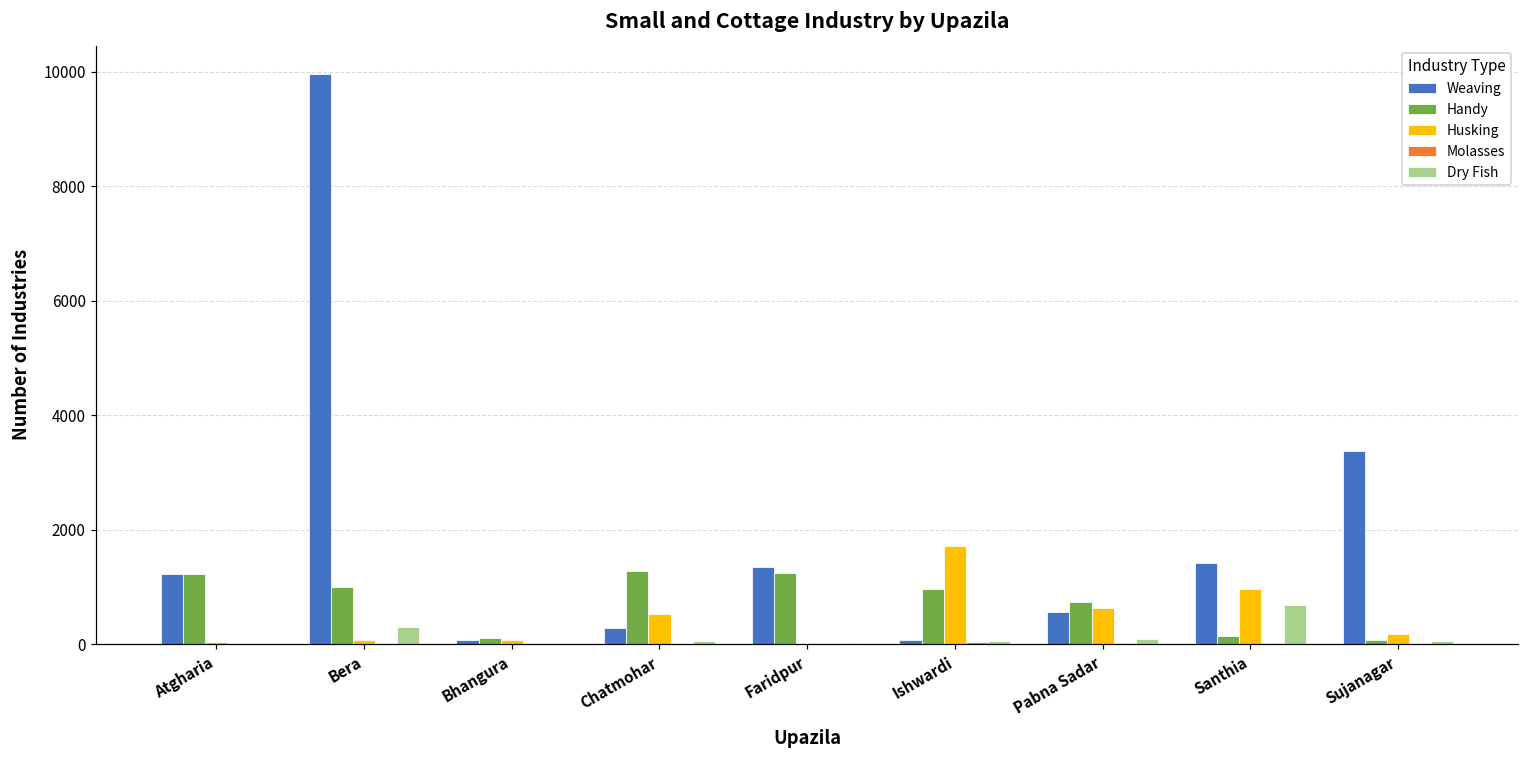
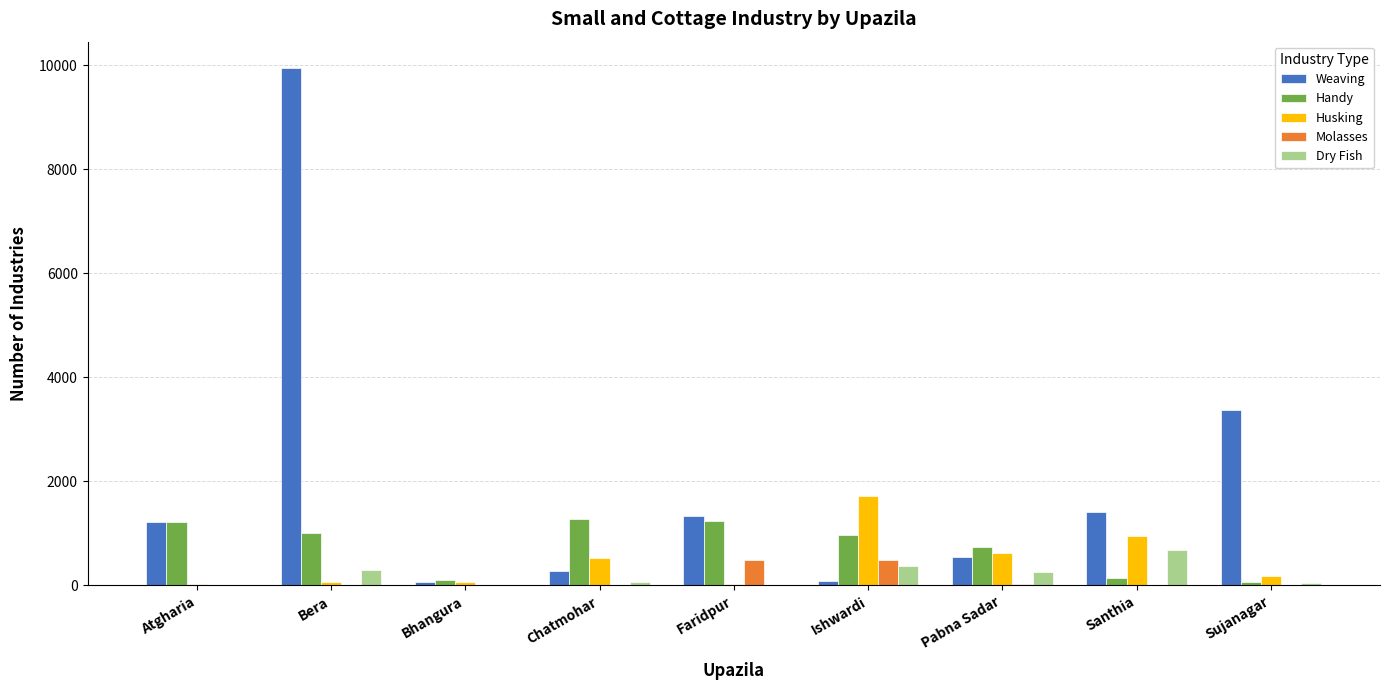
Molasses, Faridpur: 0 -> 500
Molasses, Ishwardi: 0 -> 500
Dry Fish, Ishwardi: 0 -> 400
Dry Fish, Pabna Sadar: 100 -> 300
